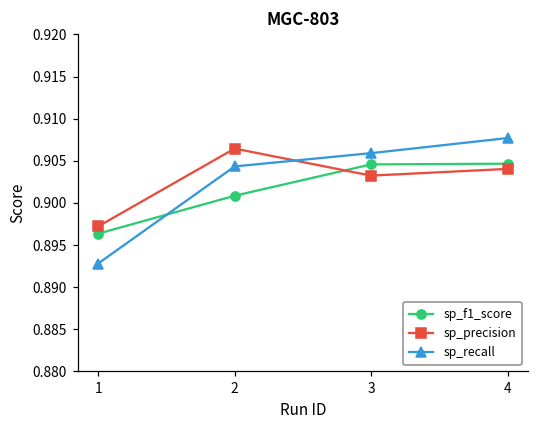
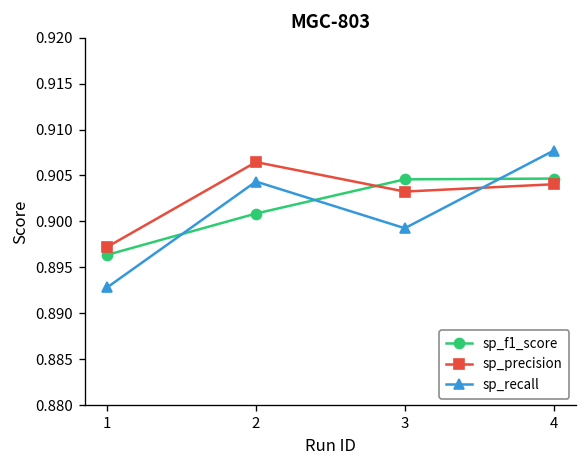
sp_recall, 3: 0.906 -> 0.899
